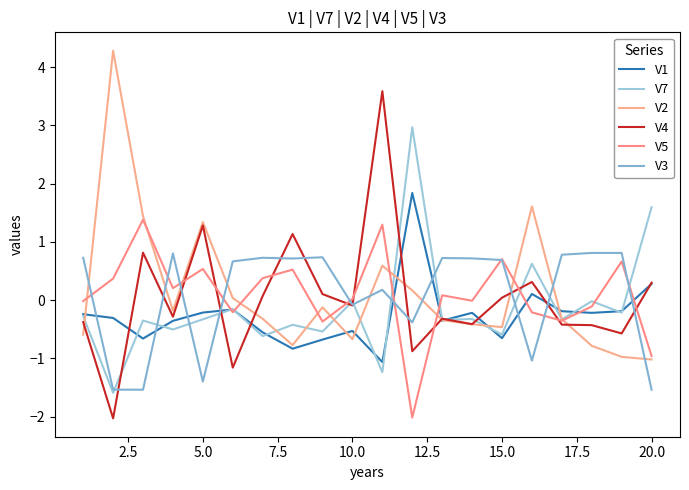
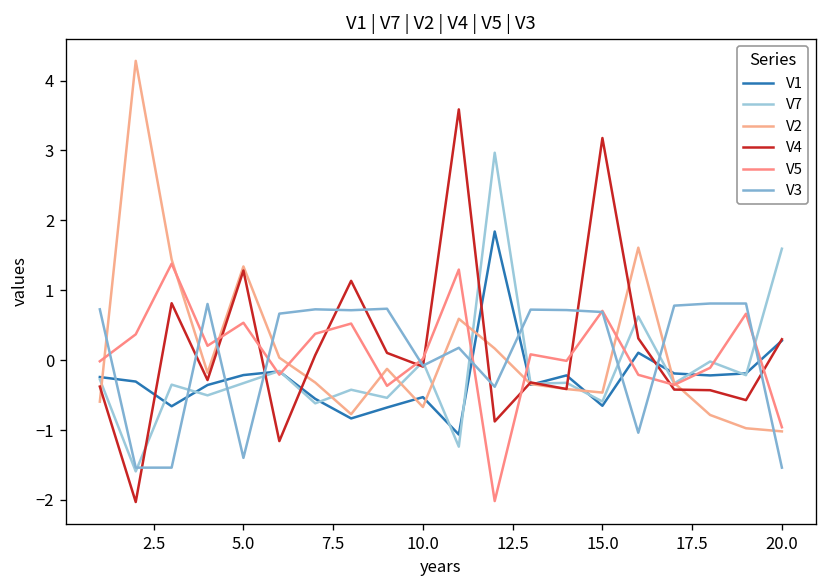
V4, 15.0: 0.0 -> 3.2
